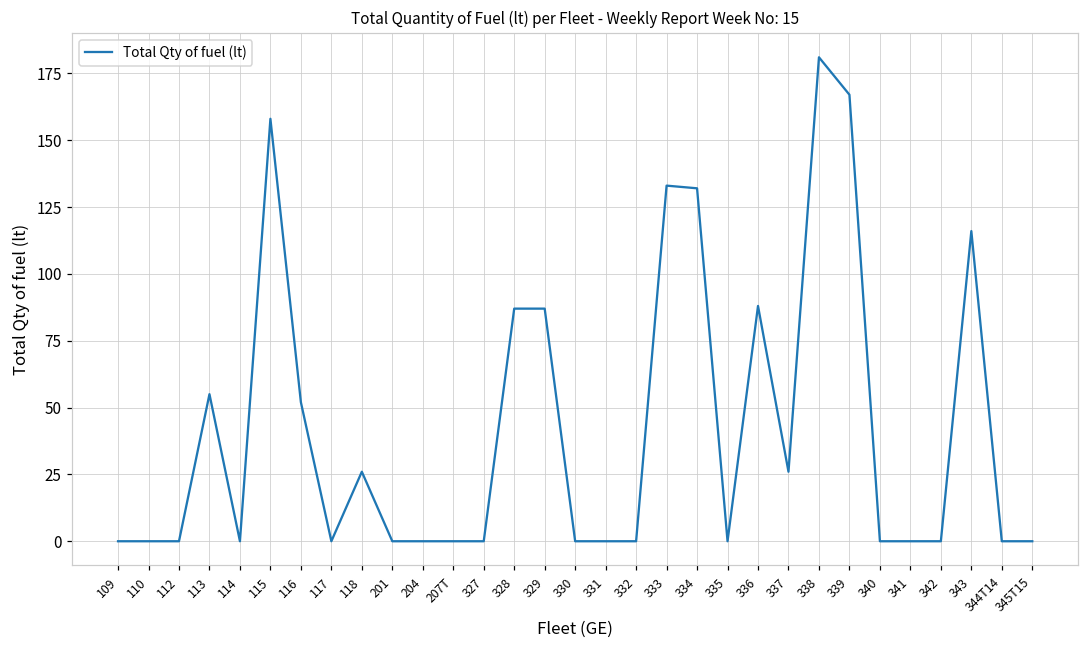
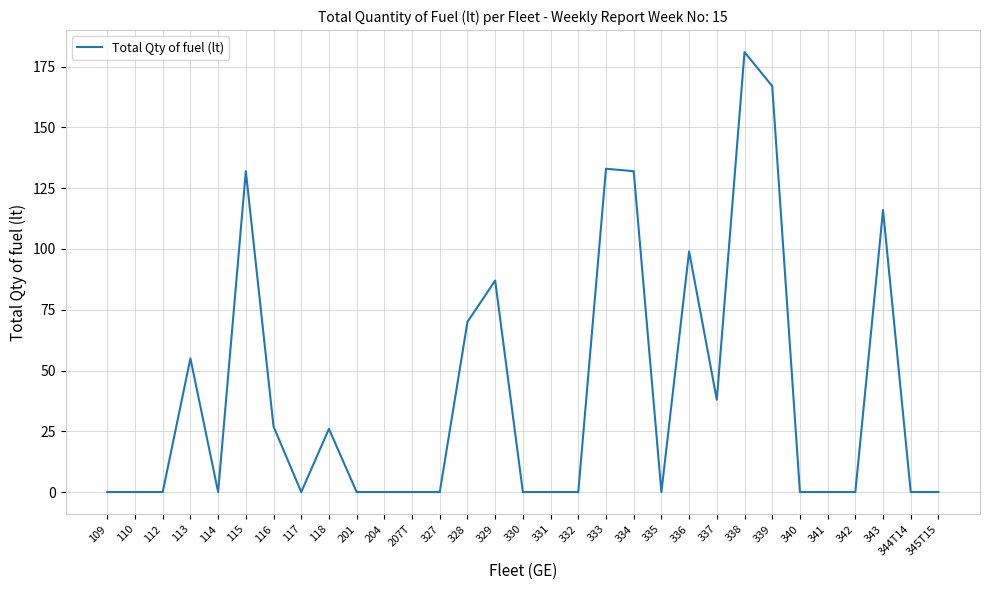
115: 158 -> 132
116: 52 -> 27
328: 87 -> 70
336: 88 -> 99
337: 26 -> 38
